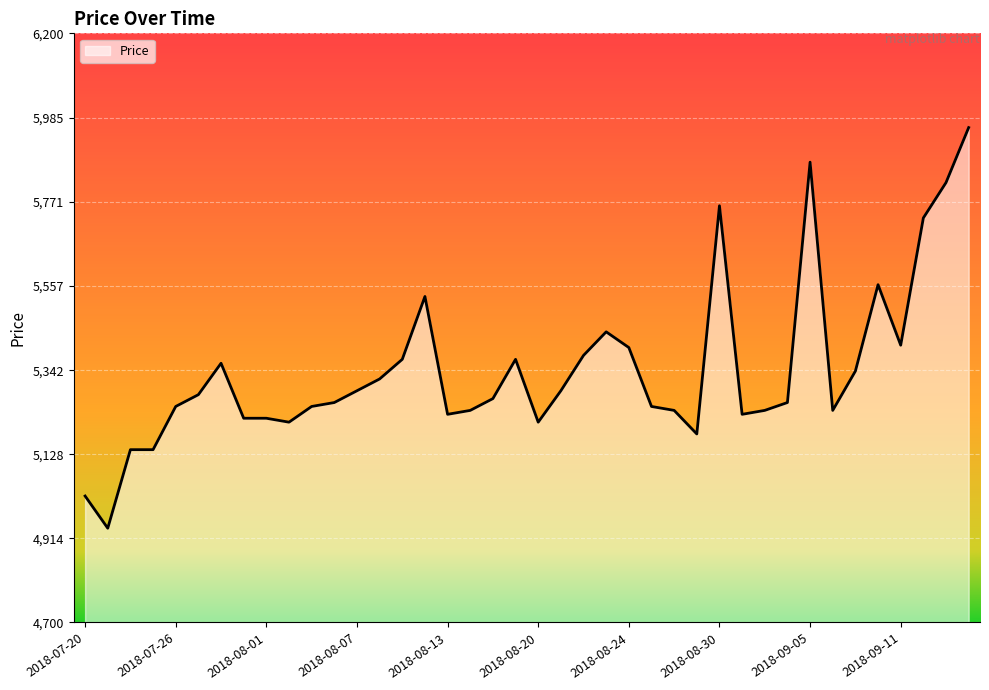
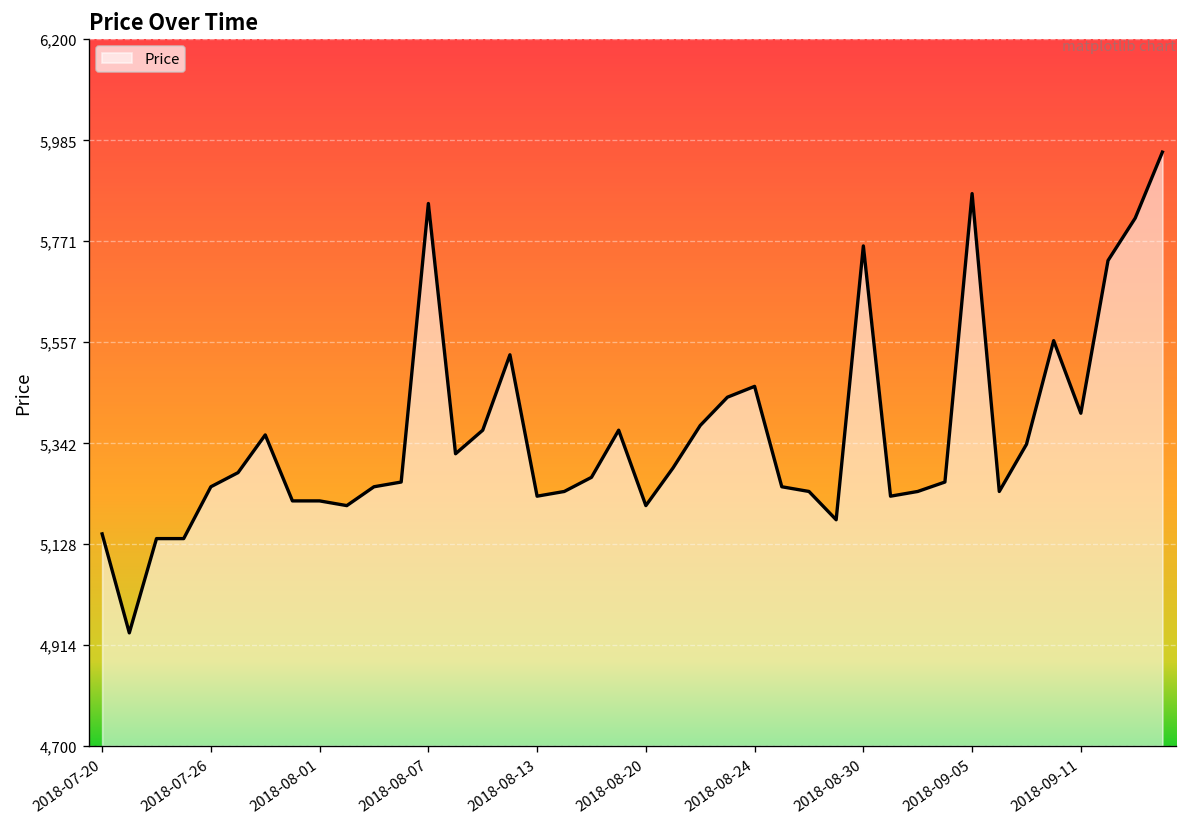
2018-07-20: 5,020 -> 5,150
2018-08-07: 5,290 -> 5,850
2018-08-24: 5,400 -> 5,460
